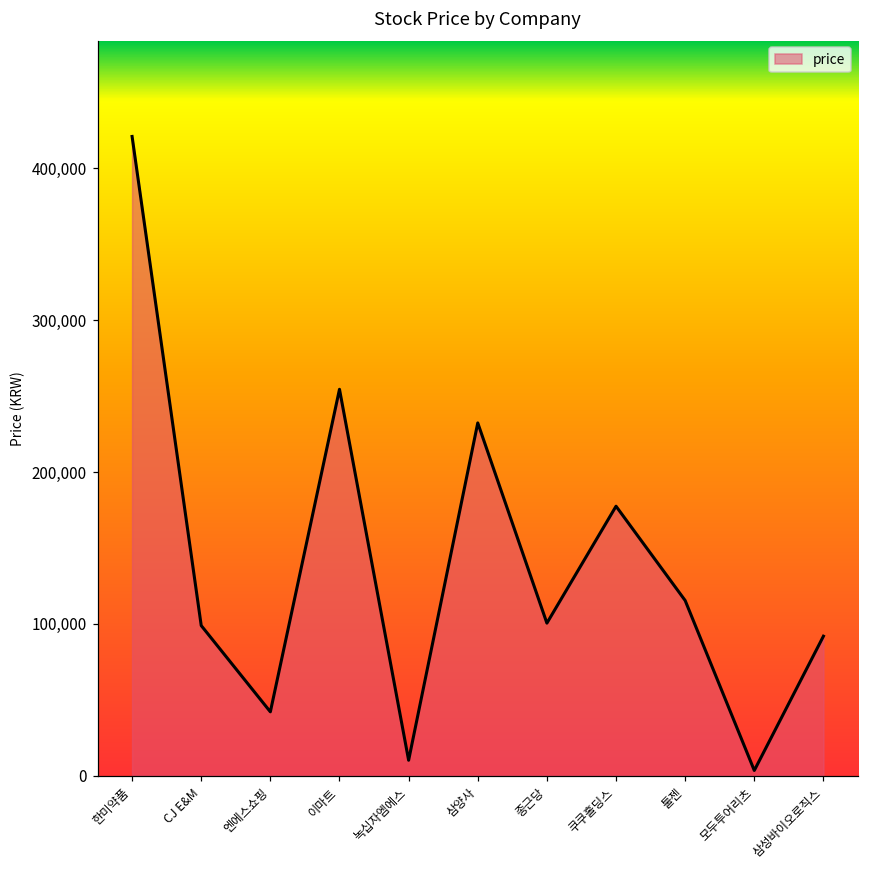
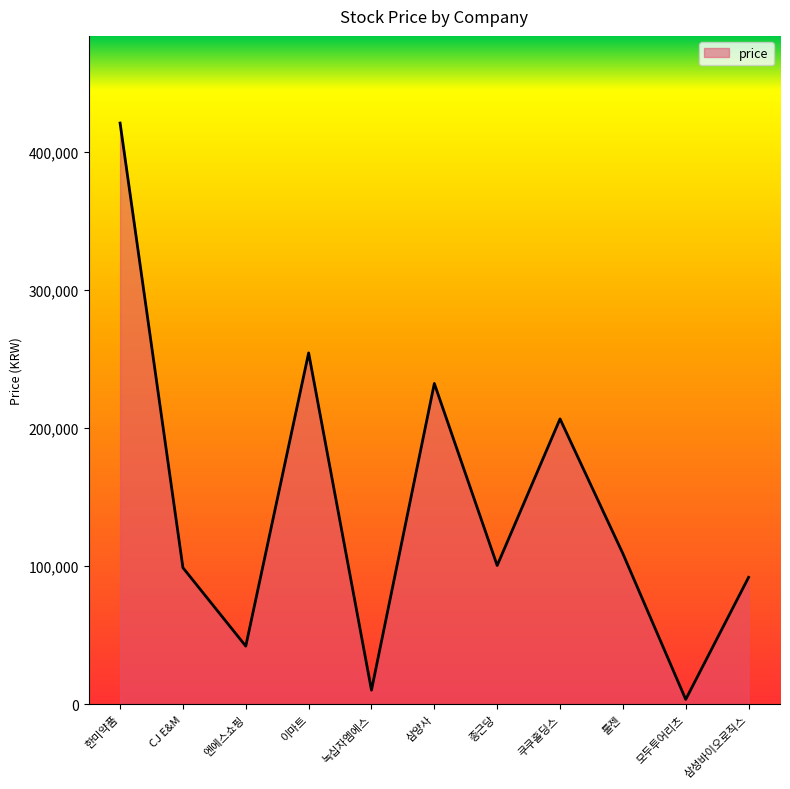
쿠쿠홀딩스: 178,000 -> 207,000
툴젠: 115,000 -> 109,000
